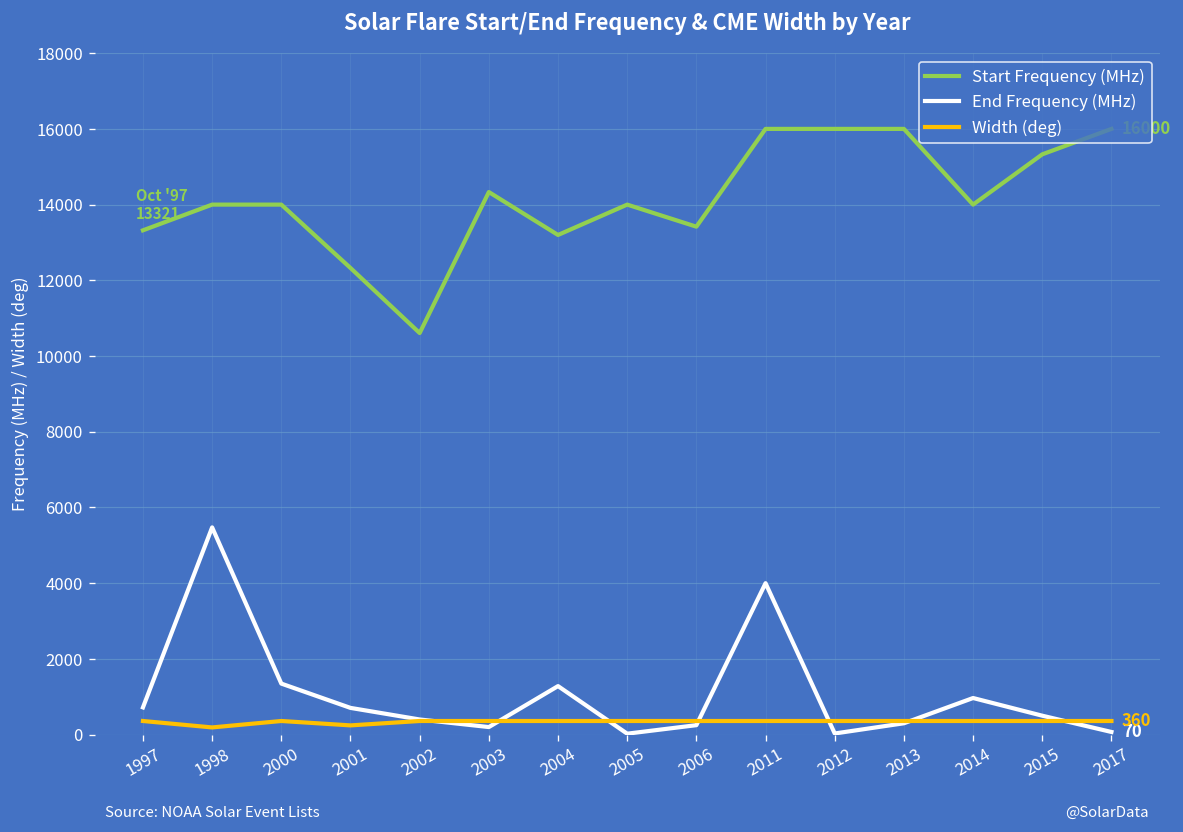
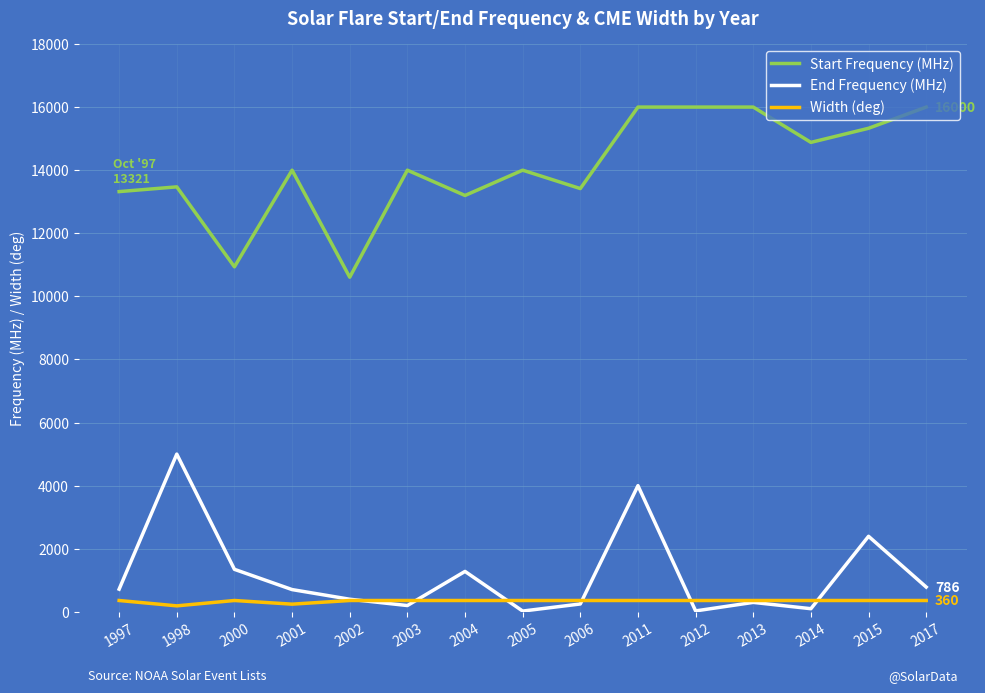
Start Frequency (MHz), 1998: 14000 -> 13500
End Frequency (MHz), 1998: 5500 -> 5000
Start Frequency (MHz), 2000: 14000 -> 10900
Start Frequency (MHz), 2001: 12300 -> 14000
Start Frequency (MHz), 2003: 14300 -> 14000
Start Frequency (MHz), 2014: 14000 -> 14900
End Frequency (MHz), 2014: 1000 -> 100
End Frequency (MHz), 2015: 500 -> 2400
End Frequency (MHz), 2017: 70 -> 786
